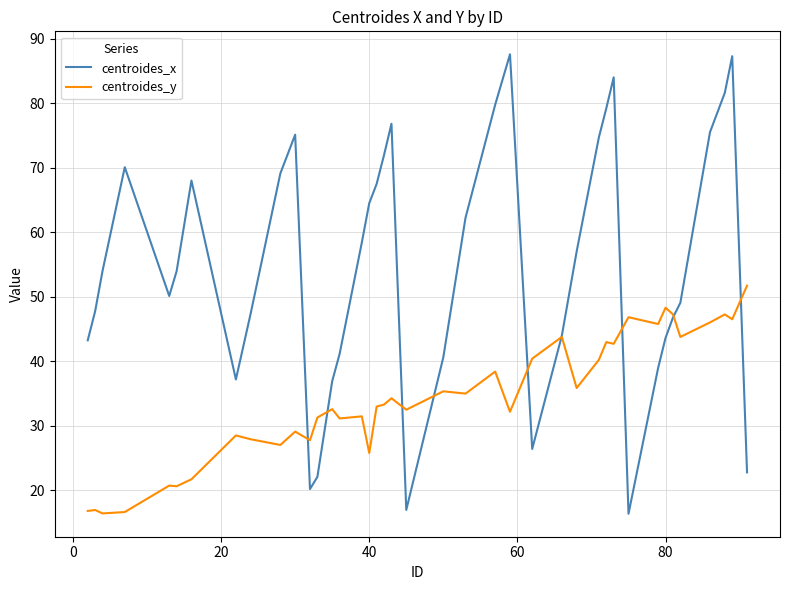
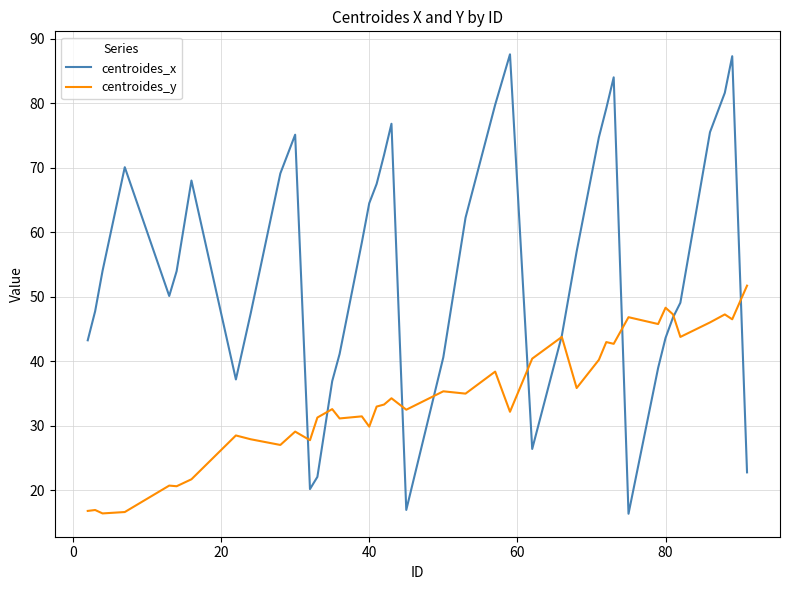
centroides_y, 40: 26 -> 30
